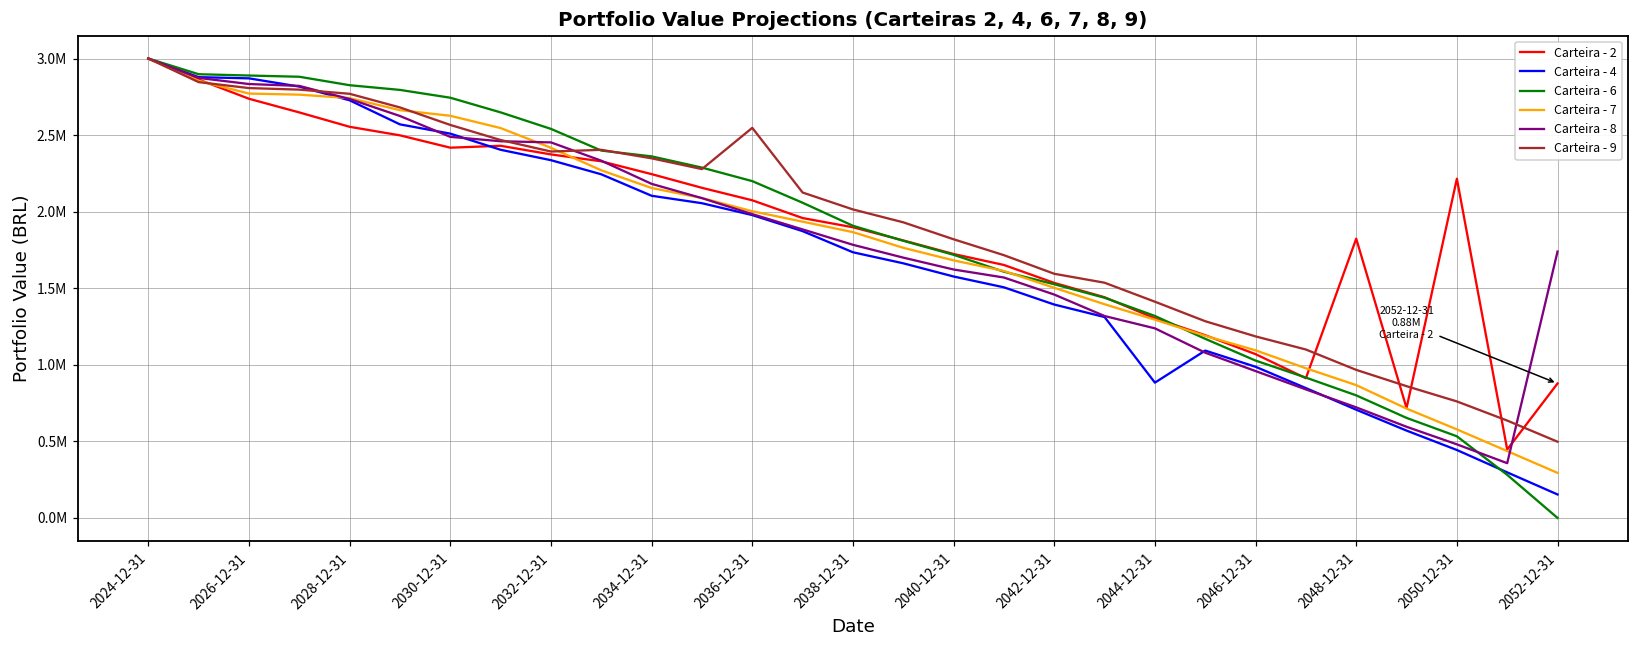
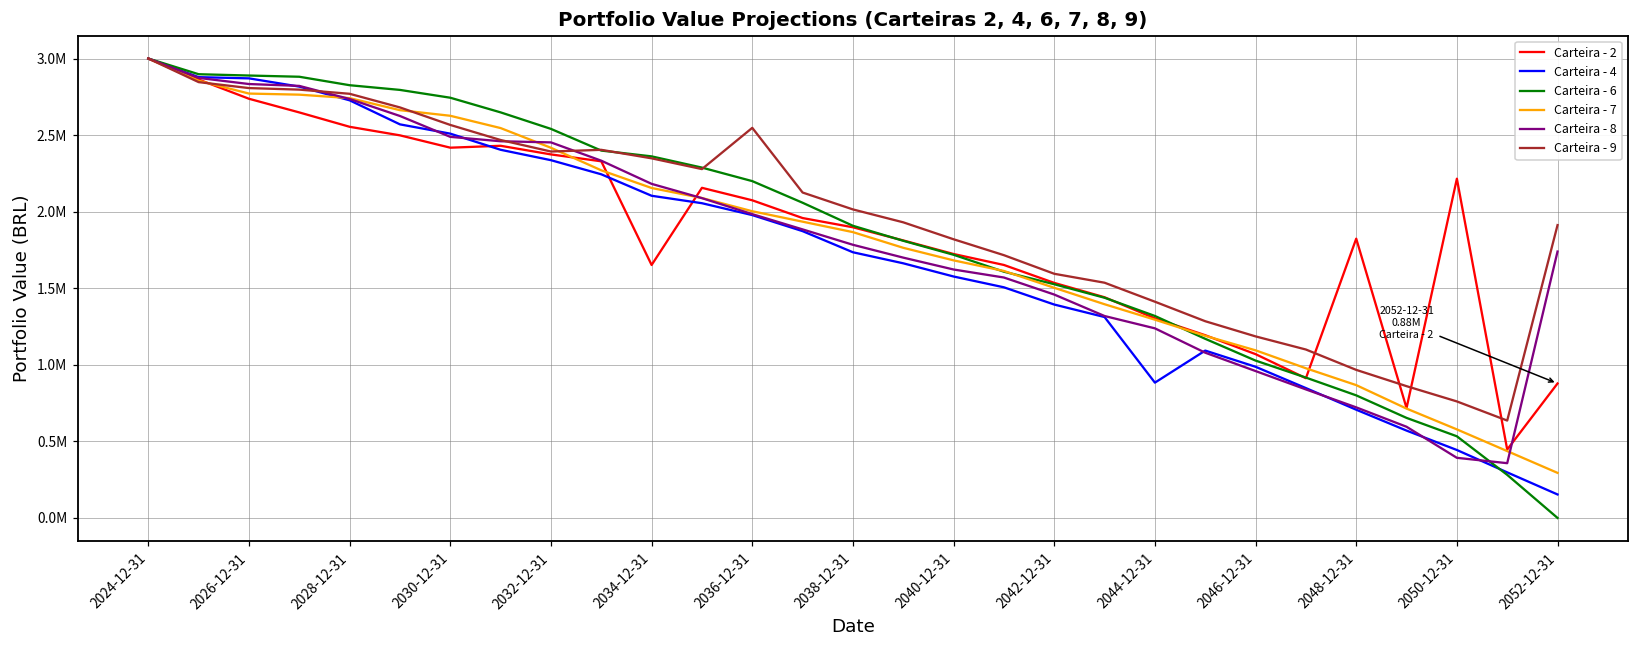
Carteira - 2, 2034-12-31: 2250000 -> 1650000
Carteira - 8, 2050-12-31: 480000 -> 390000
Carteira - 9, 2052-12-31: 500000 -> 1910000
